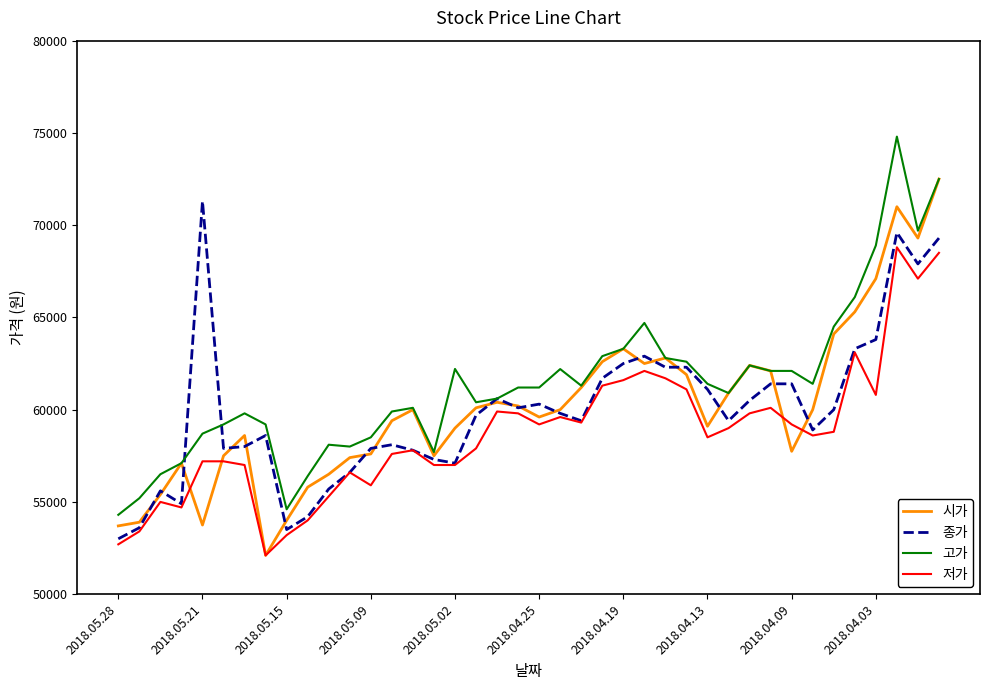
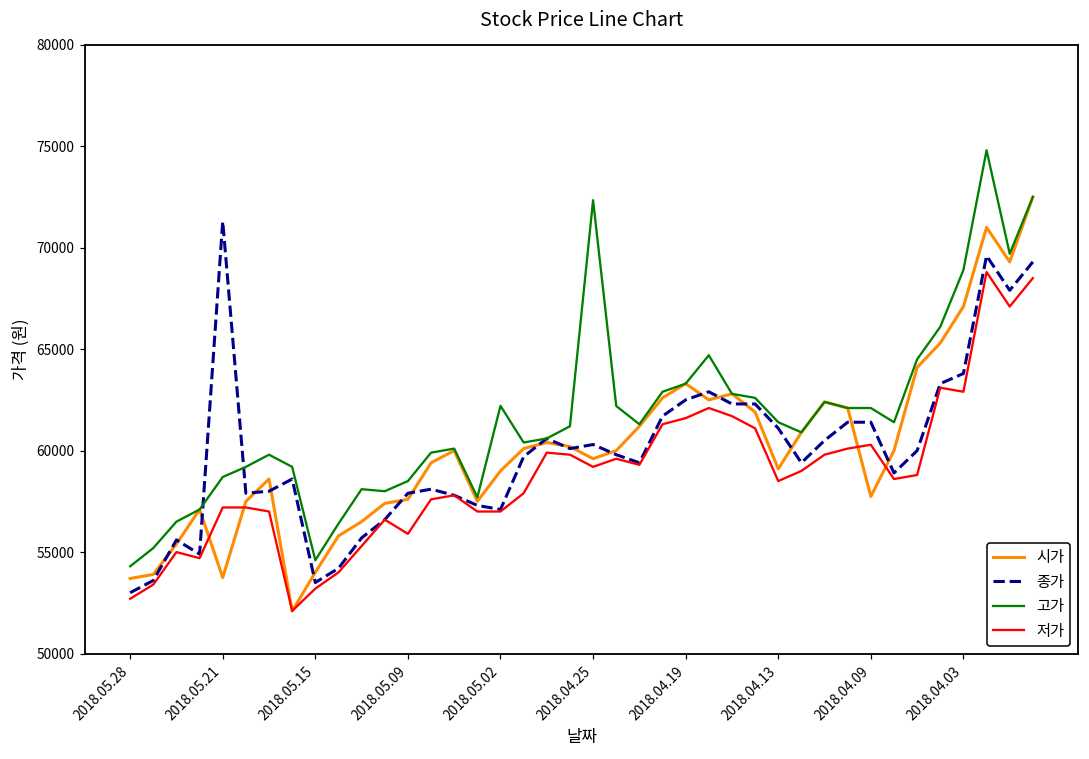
고가, 2018.04.25: 61200 -> 72300
저가, 2018.04.09: 59200 -> 60300
저가, 2018.04.03: 60800 -> 62900
